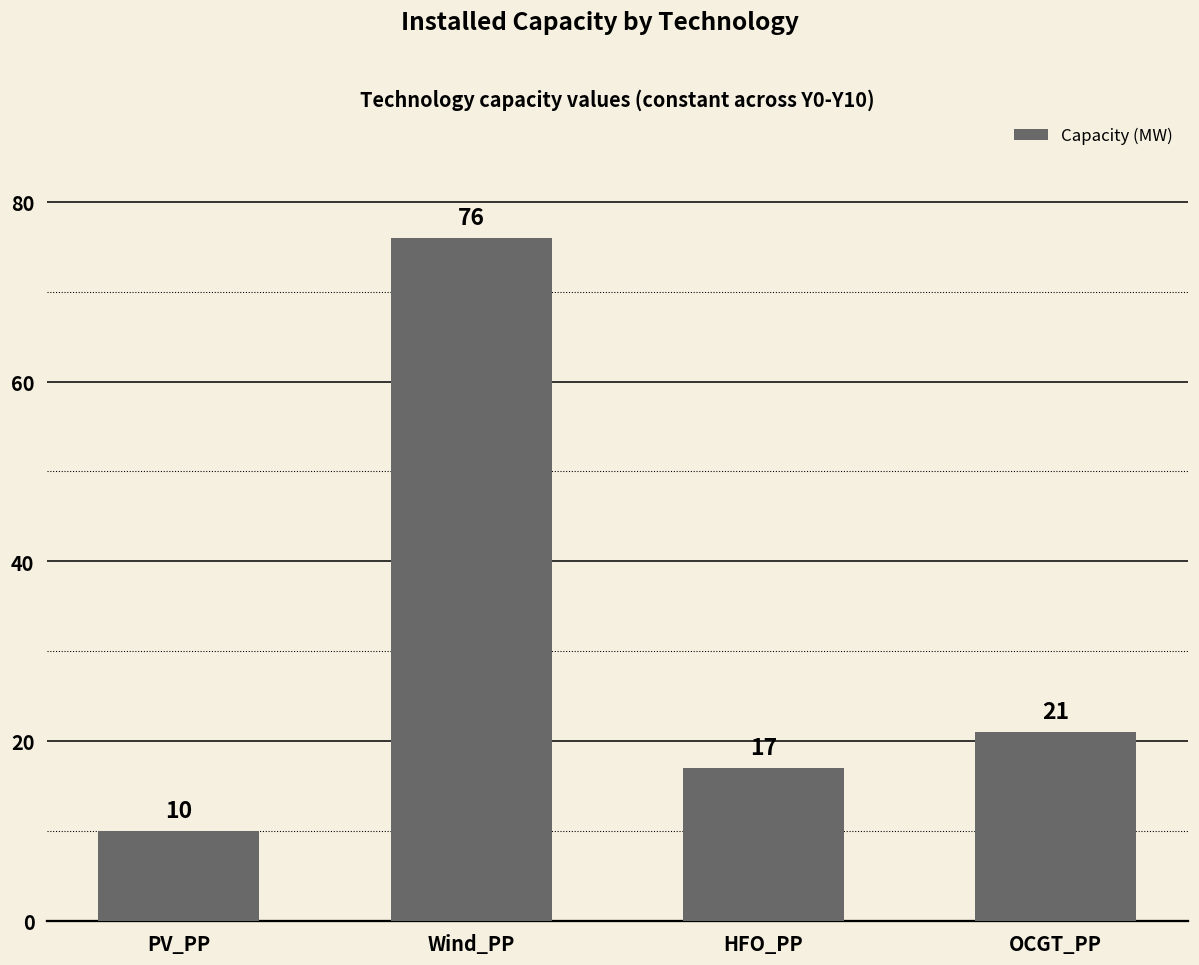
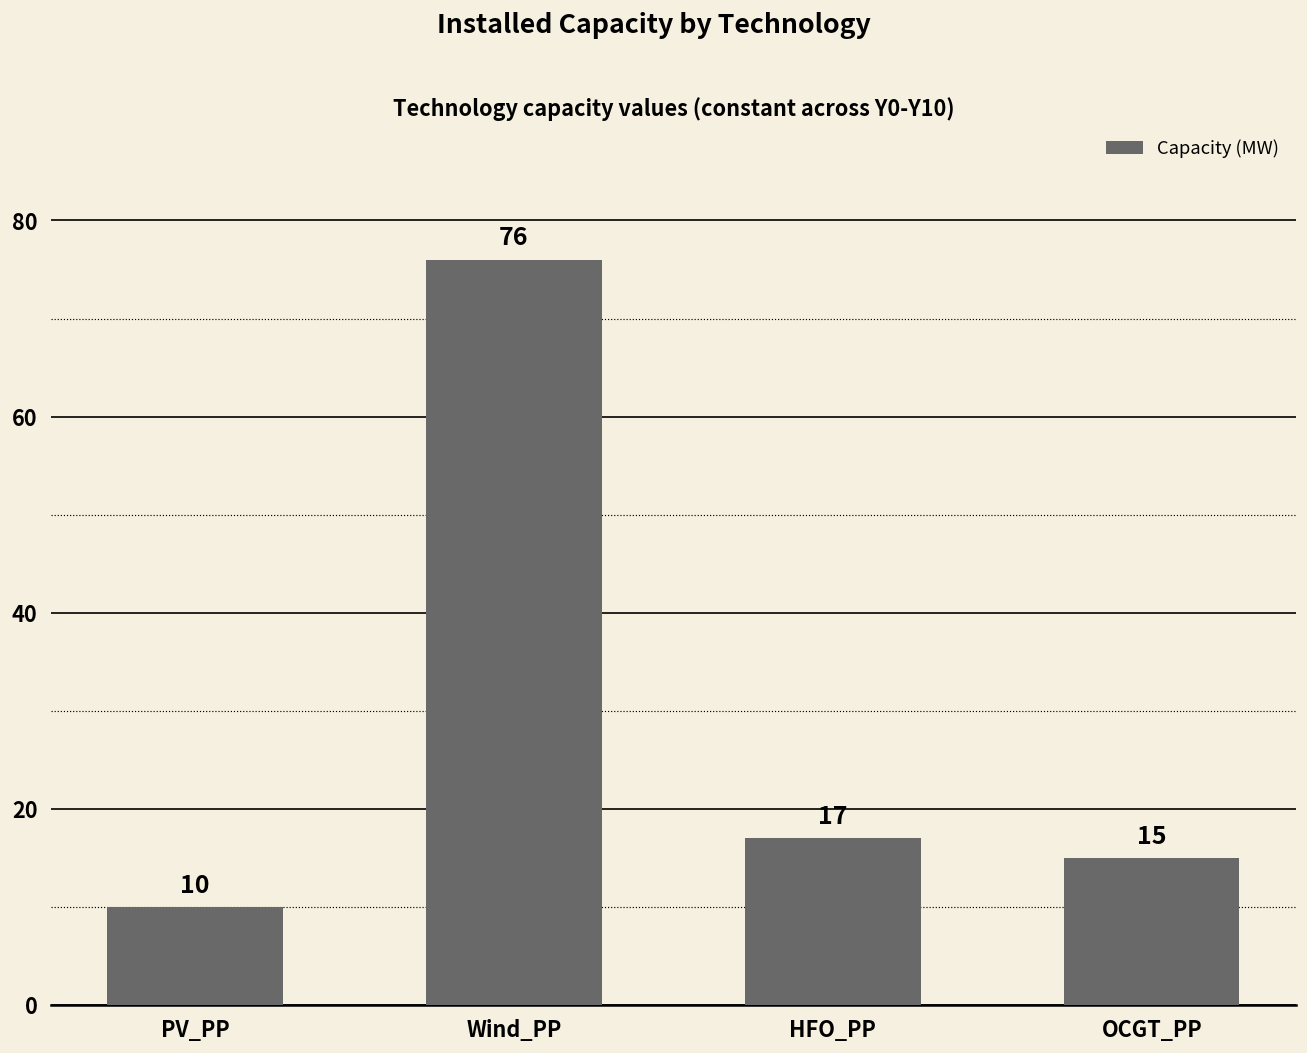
OCGT_PP: 21 -> 15
